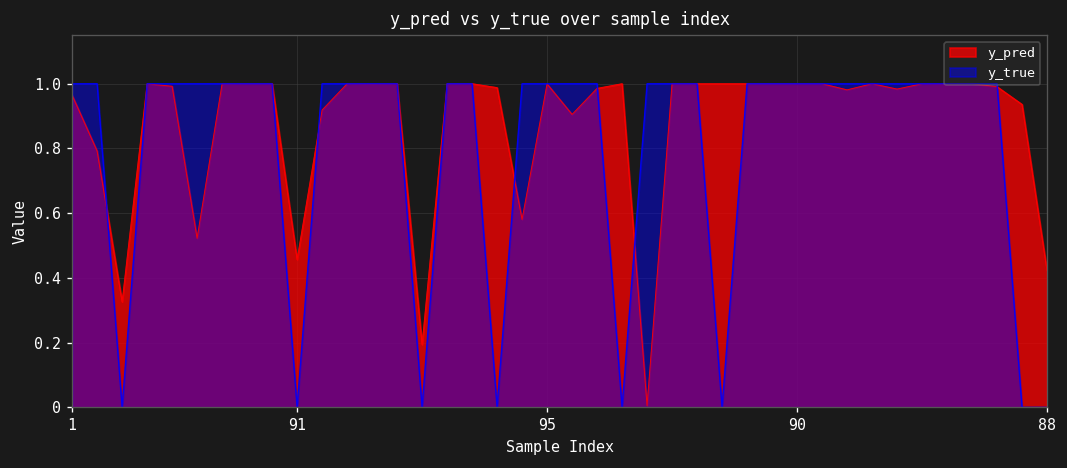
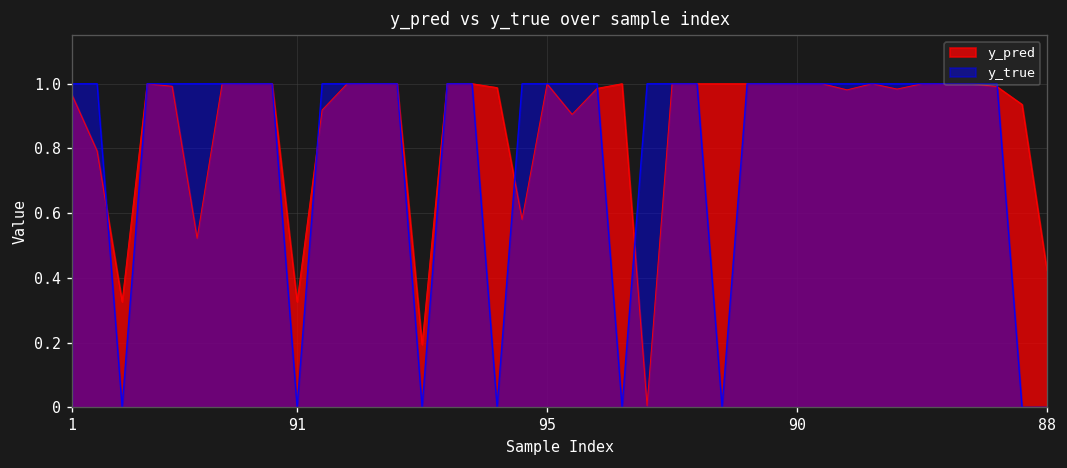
y_pred, 91: 0.46 -> 0.33
